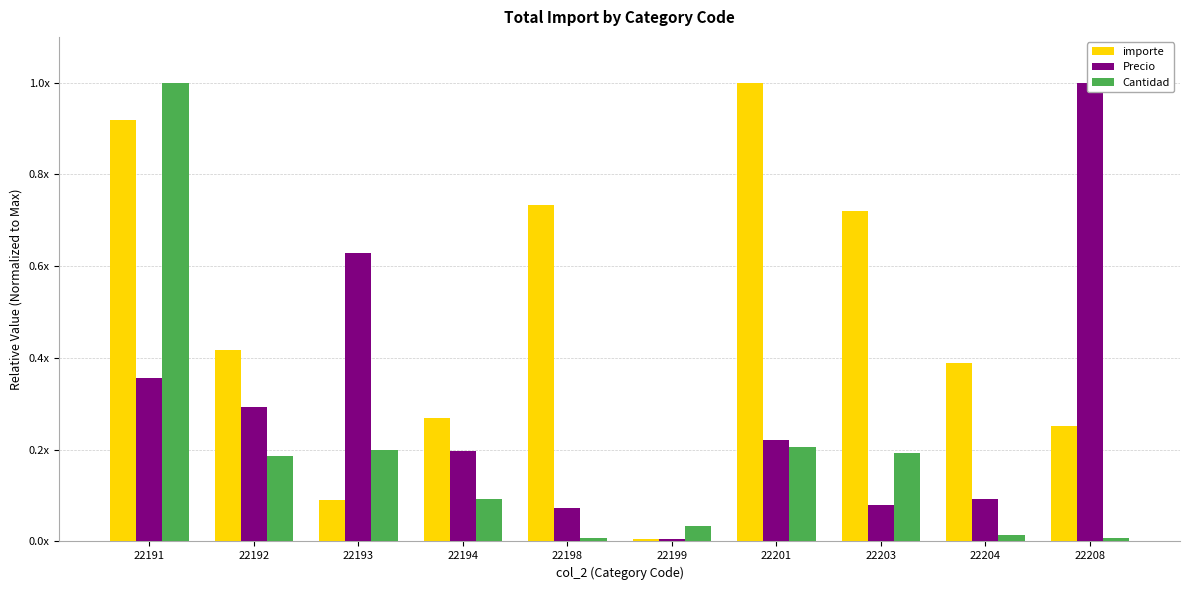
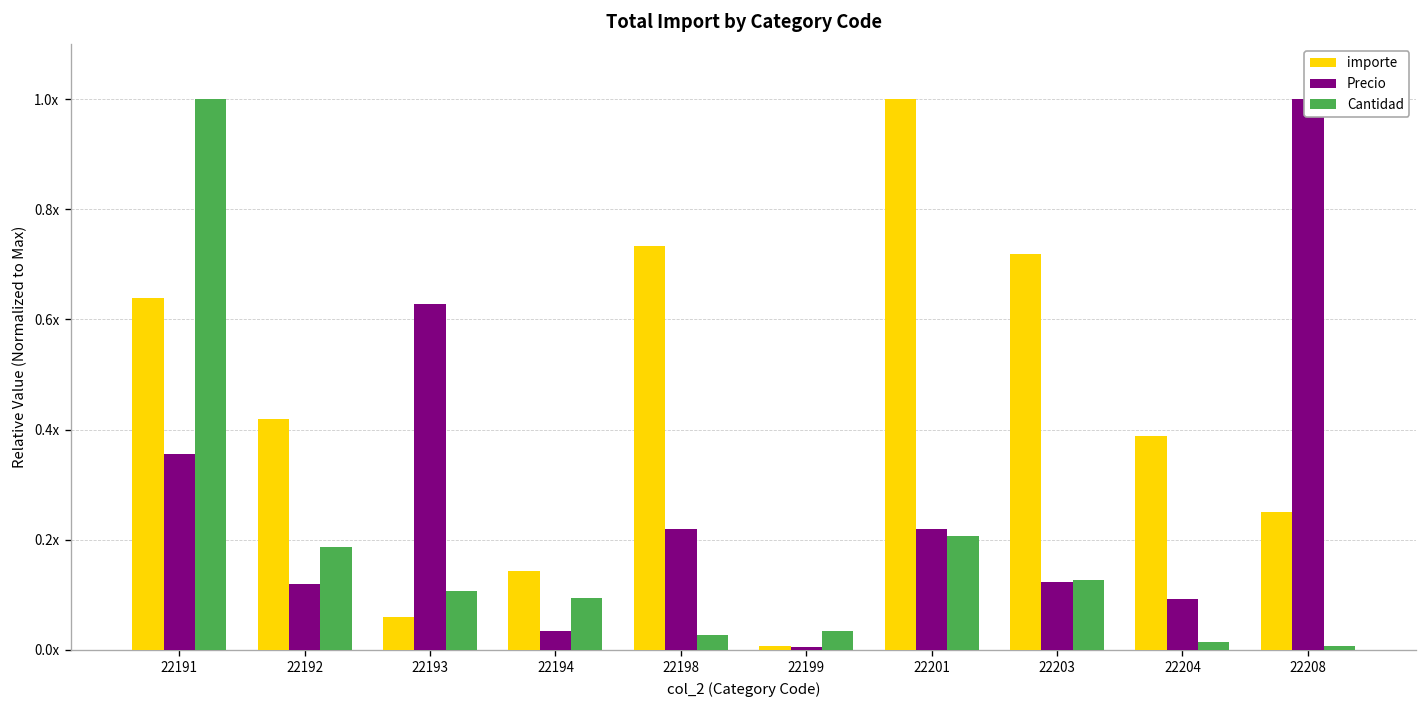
importe, 22191: 0.92x -> 0.64x
Precio, 22192: 0.29x -> 0.12x
importe, 22193: 0.09x -> 0.06x
Cantidad, 22193: 0.20x -> 0.11x
importe, 22194: 0.27x -> 0.14x
Precio, 22194: 0.20x -> 0.03x
Precio, 22198: 0.07x -> 0.22x
Cantidad, 22198: 0.01x -> 0.03x
Precio, 22203: 0.08x -> 0.12x
Cantidad, 22203: 0.19x -> 0.13x
